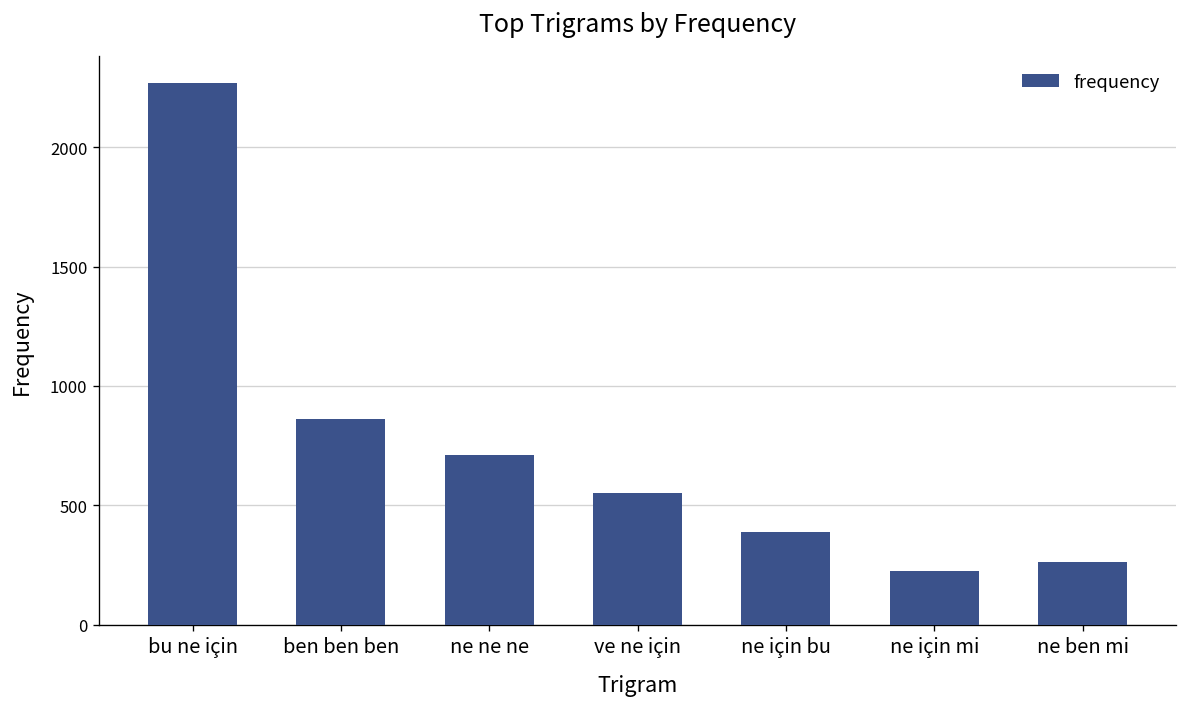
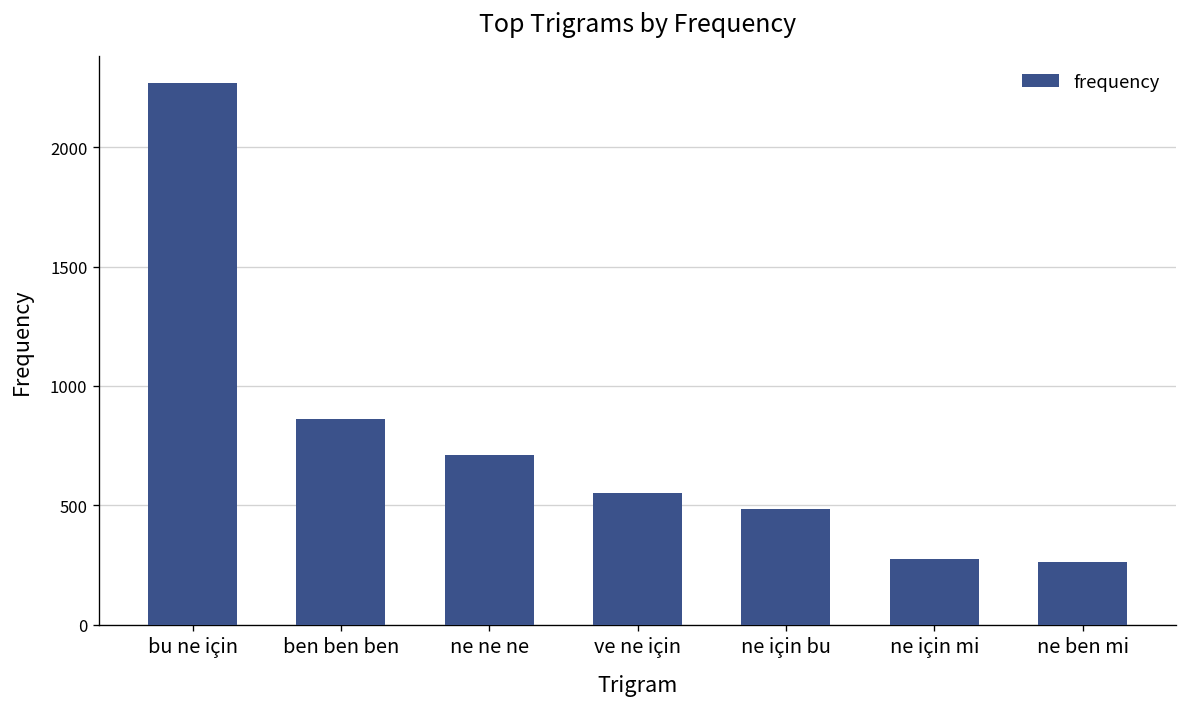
ne için bu: 390 -> 480
ne için mi: 230 -> 270
